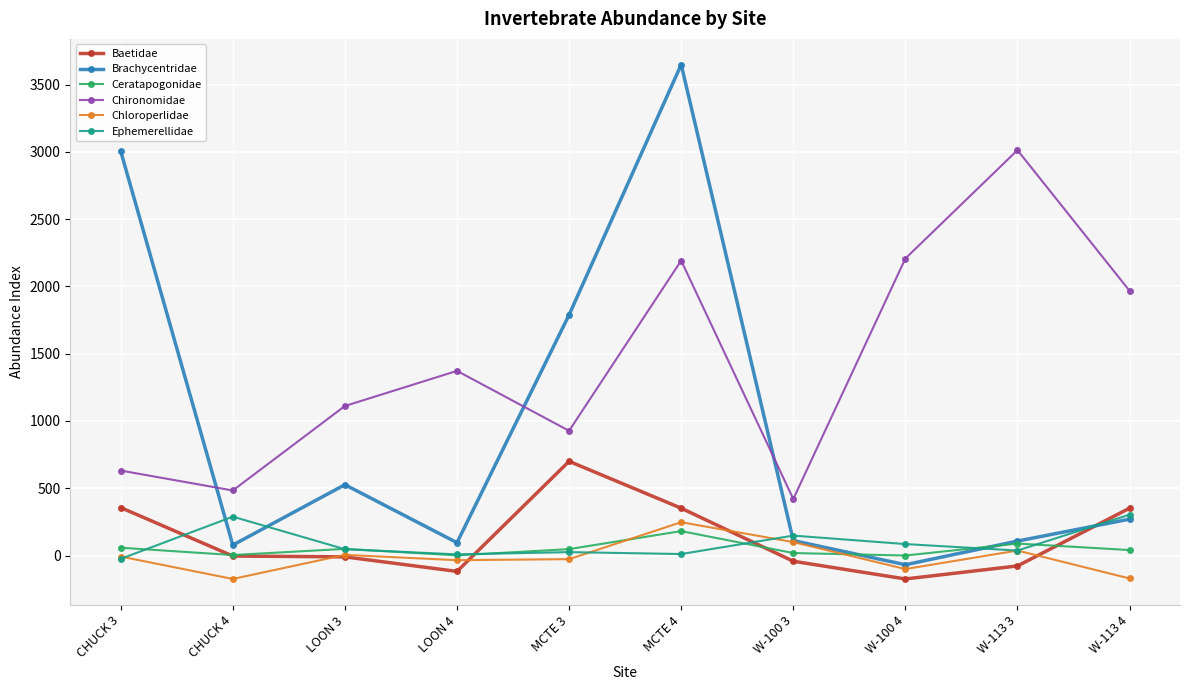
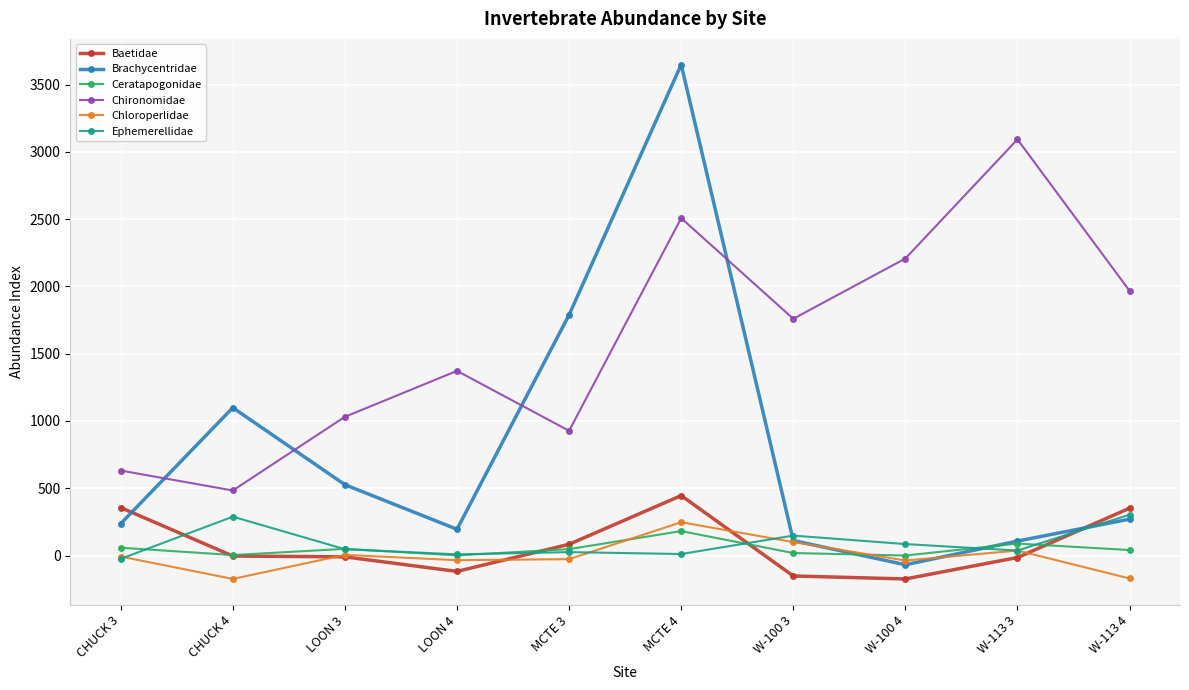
Brachycentridae, CHUCK 3: 3000 -> 240
Brachycentridae, CHUCK 4: 80 -> 1100
Chironomidae, LOON 3: 1110 -> 1030
Brachycentridae, LOON 4: 100 -> 200
Baetidae, MCTE 3: 700 -> 80
Baetidae, MCTE 4: 350 -> 450
Chironomidae, MCTE 4: 2190 -> 2510
Baetidae, W-100 3: -40 -> -150
Chironomidae, W-100 3: 420 -> 1760
Chloroperlidae, W-100 4: -100 -> -40
Baetidae, W-113 3: -80 -> -10
Chironomidae, W-113 3: 3010 -> 3090
